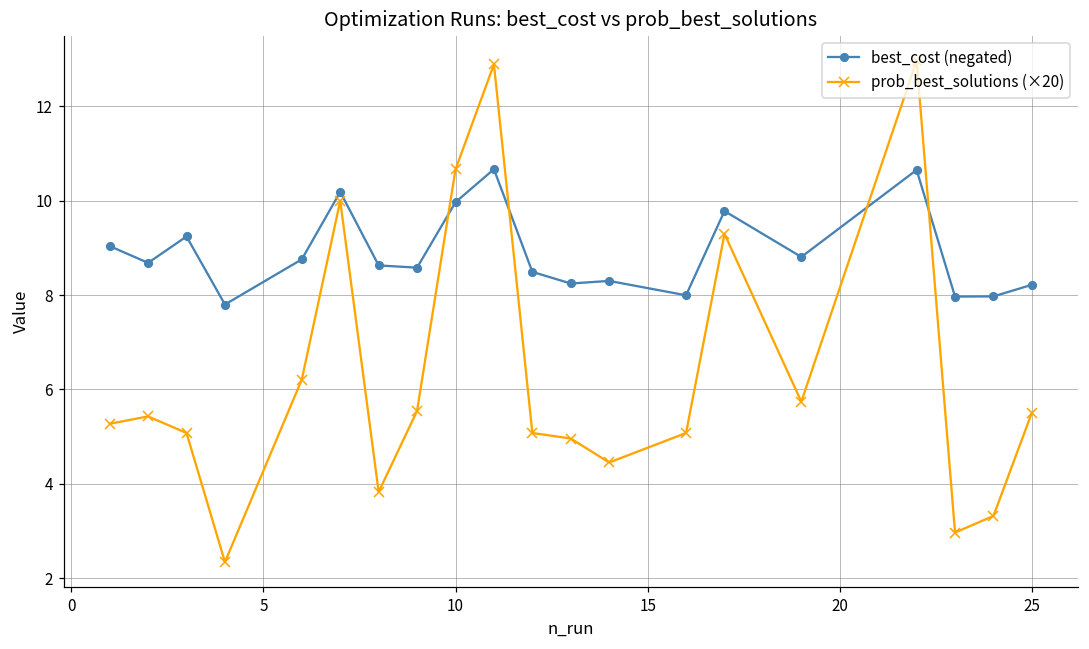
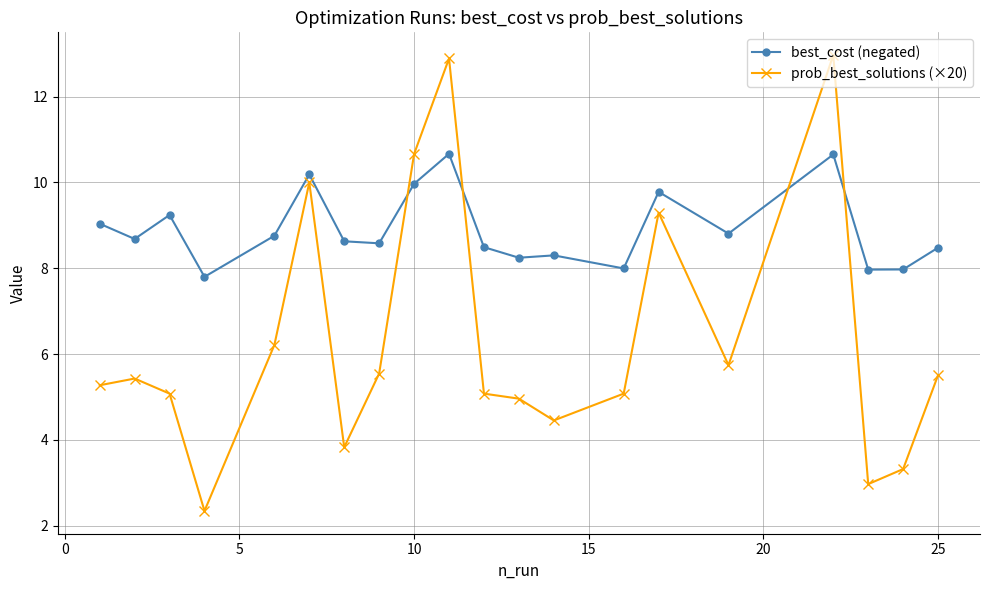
best_cost (negated), 25: 8.2 -> 8.5
